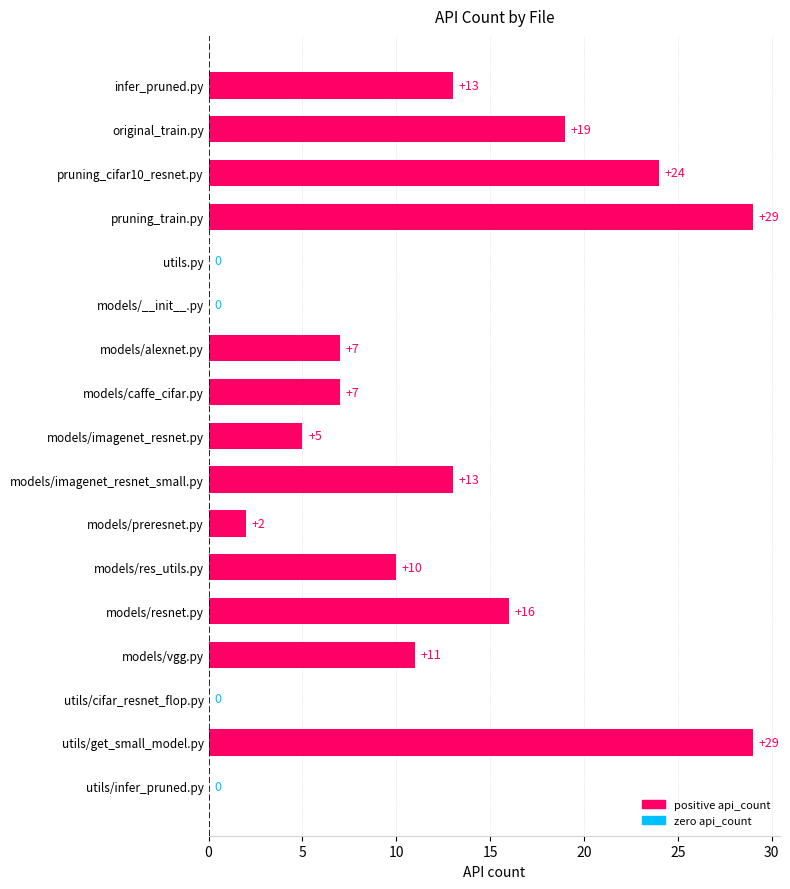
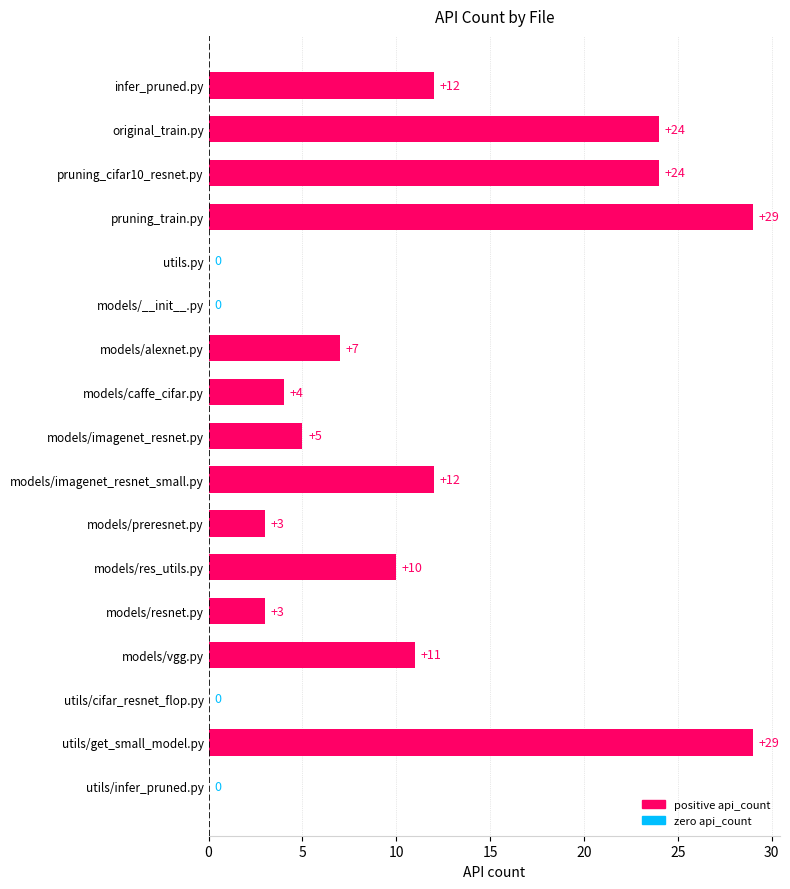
infer_pruned.py: +13 -> +12
original_train.py: +19 -> +24
models/caffe_cifar.py: +7 -> +4
models/imagenet_resnet_small.py: +13 -> +12
models/preresnet.py: +2 -> +3
models/resnet.py: +16 -> +3
